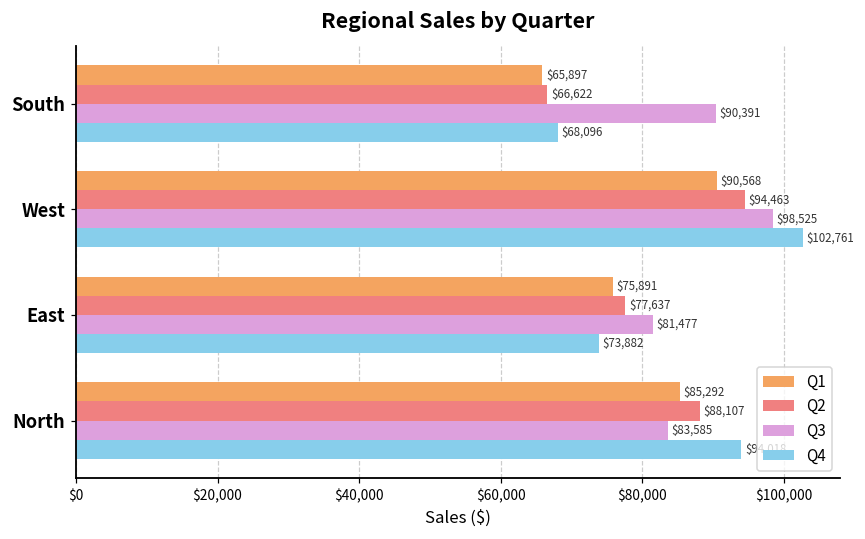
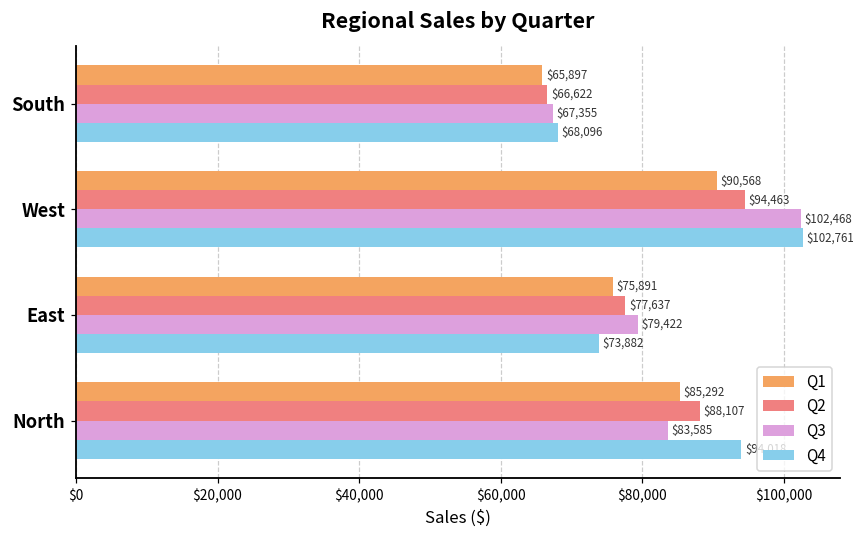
Q3, South: $90,391 -> $67,355
Q3, West: $98,525 -> $102,468
Q3, East: $81,477 -> $79,422
